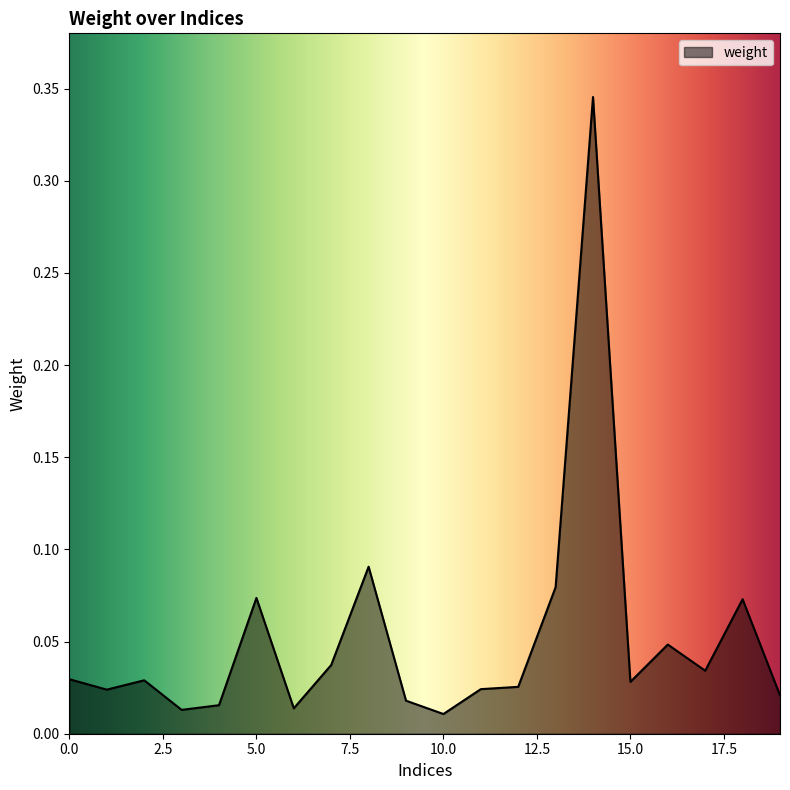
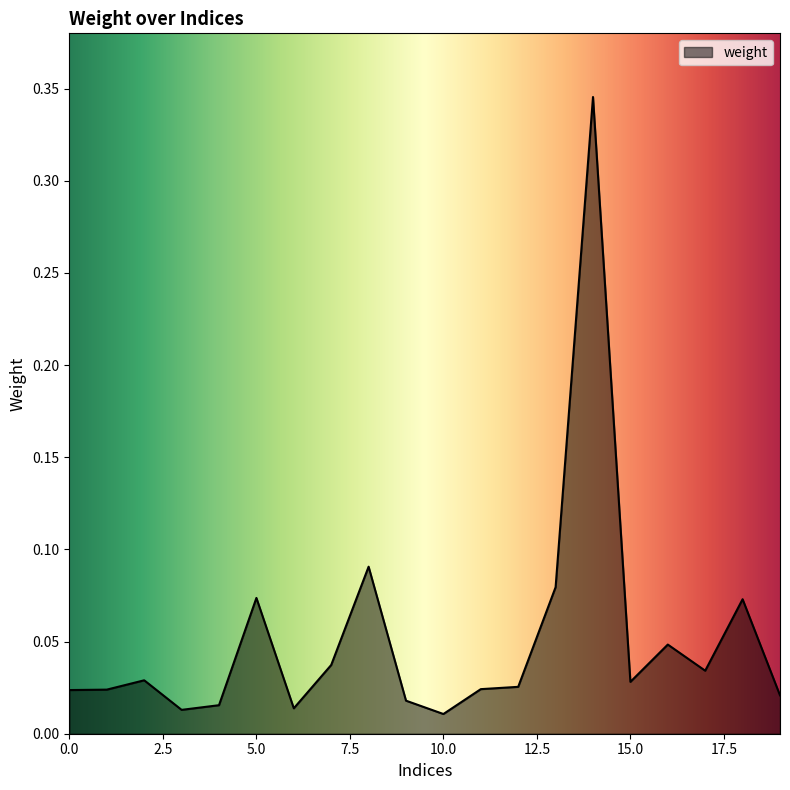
0.0: 0.030 -> 0.024
